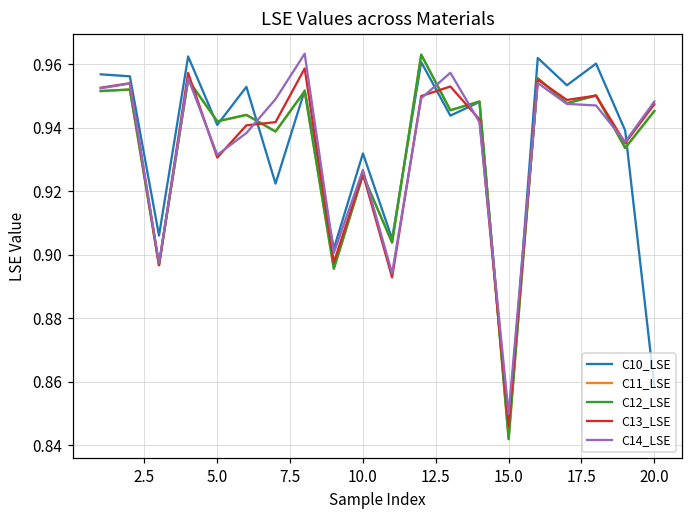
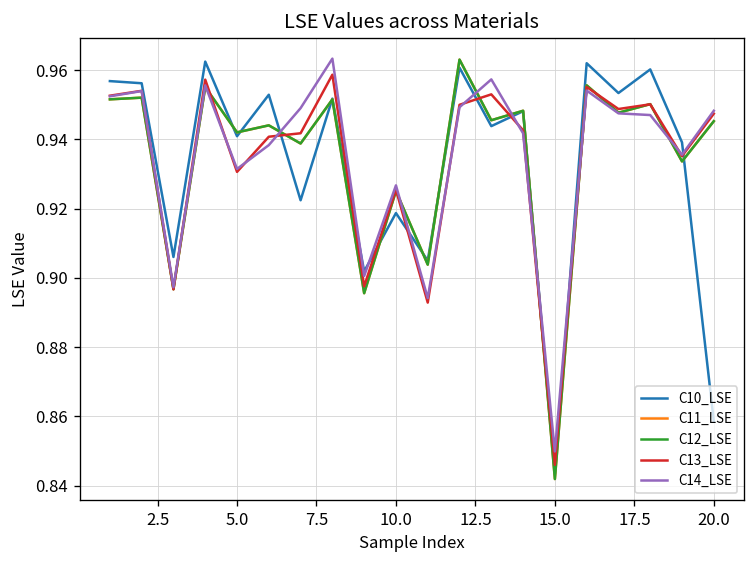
C10_LSE, 10.0: 0.932 -> 0.919
